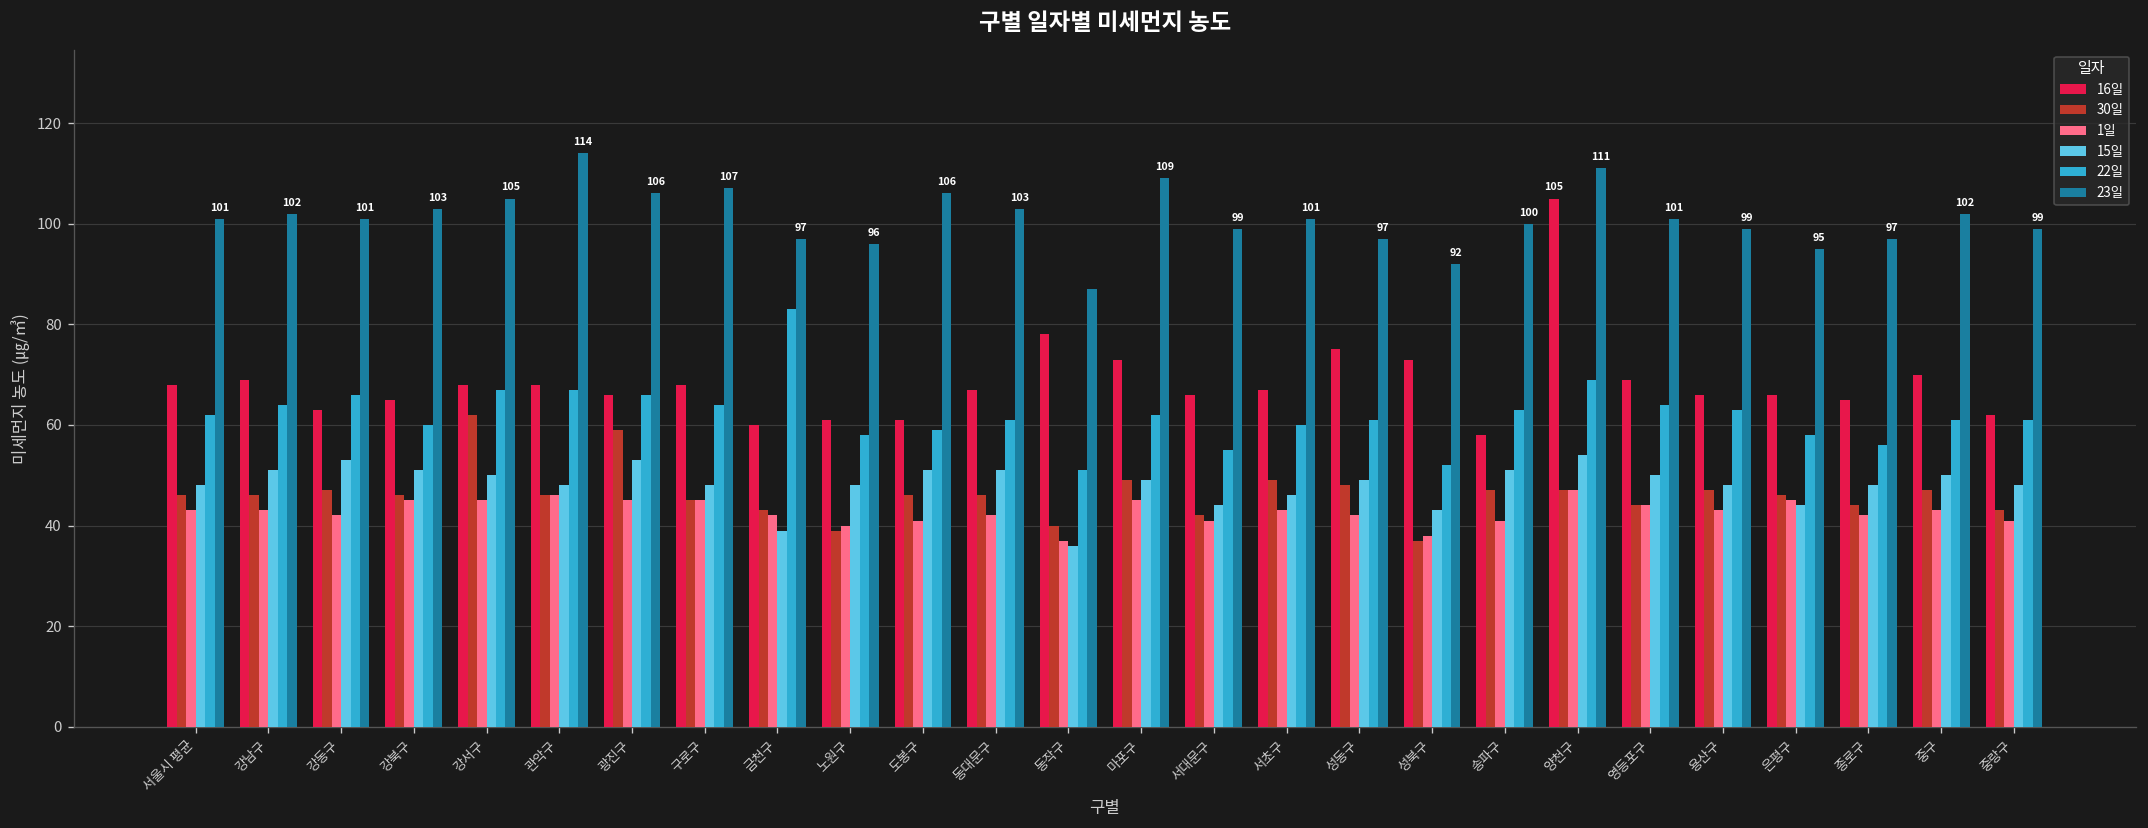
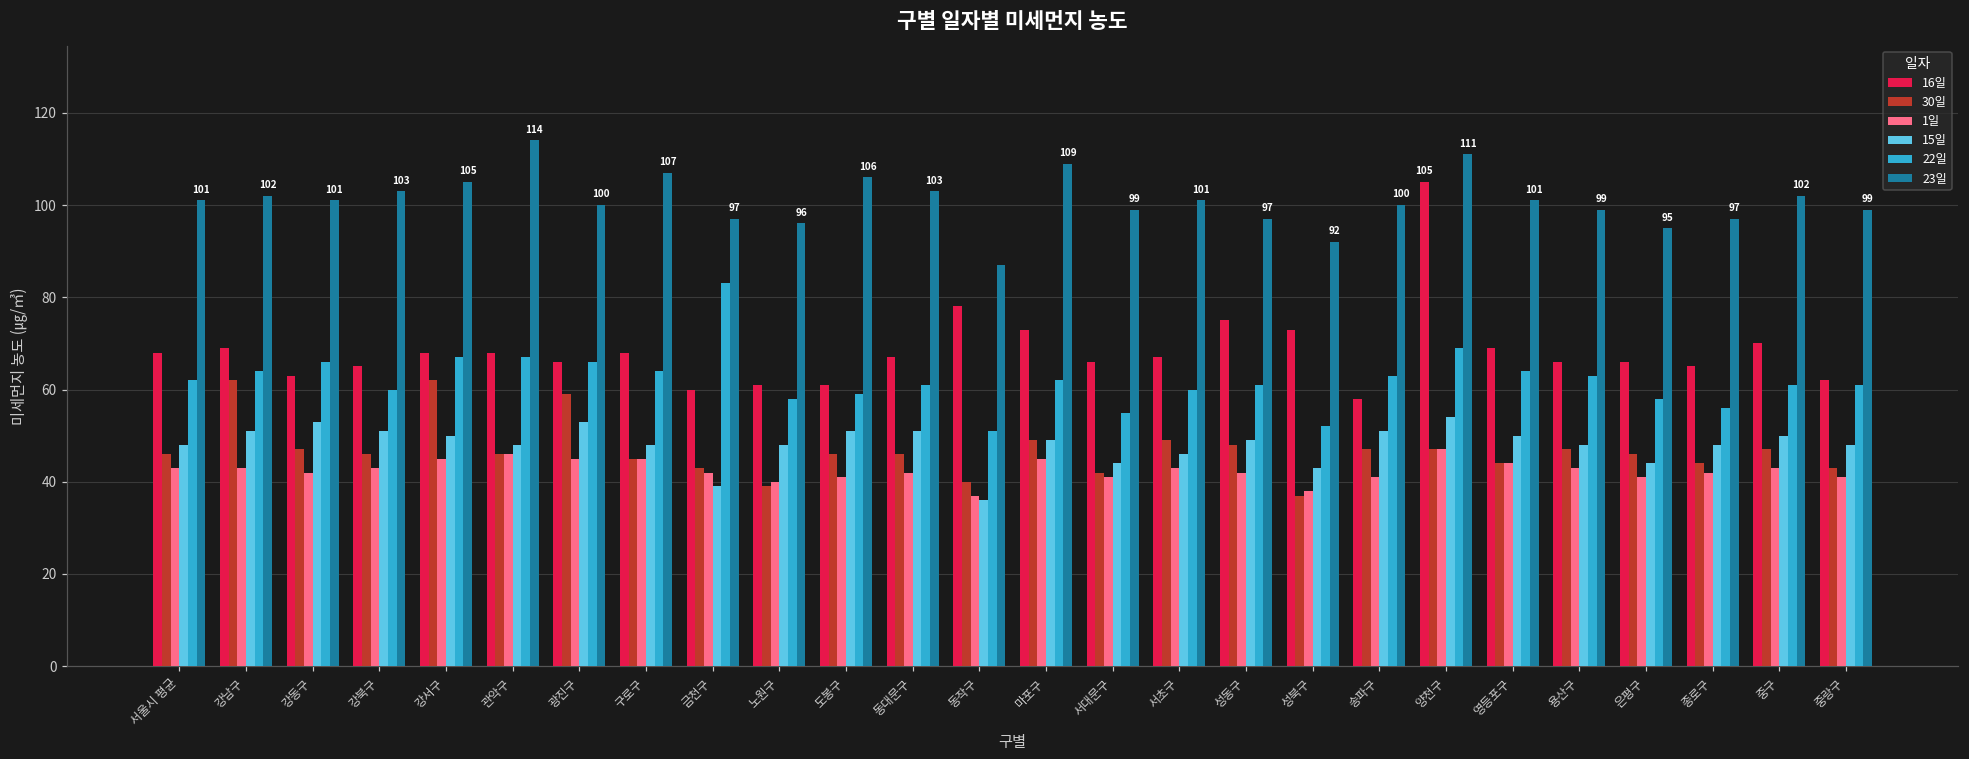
30일, 강남구: 46 -> 62
1일, 강북구: 45 -> 43
23일, 광진구: 106 -> 100
1일, 은평구: 45 -> 41
